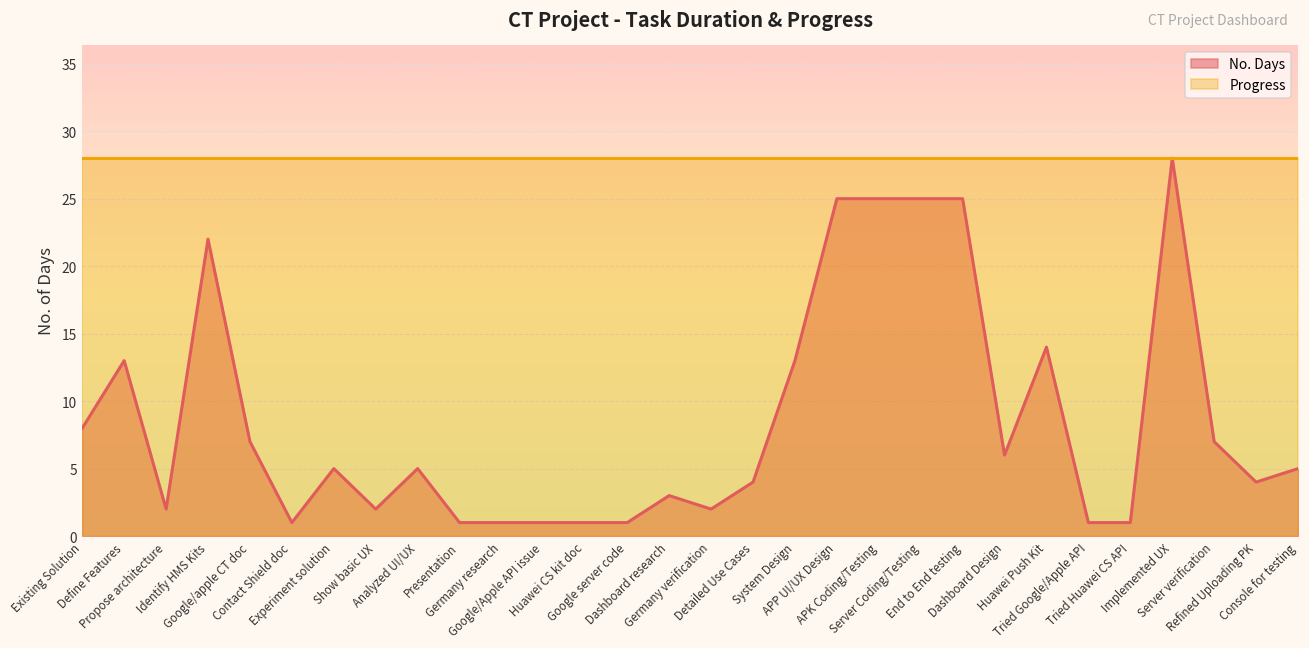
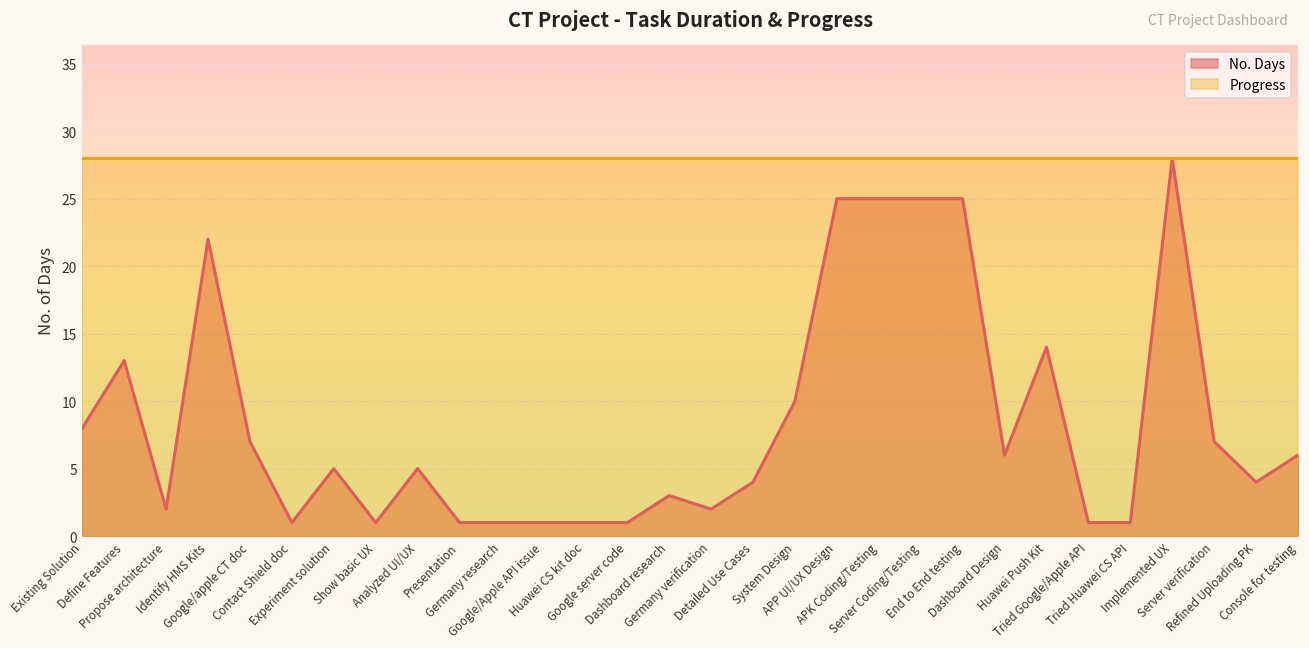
No. Days, Show basic UX: 2 -> 1
No. Days, System Design: 13 -> 10
No. Days, Console for testing: 5 -> 6
